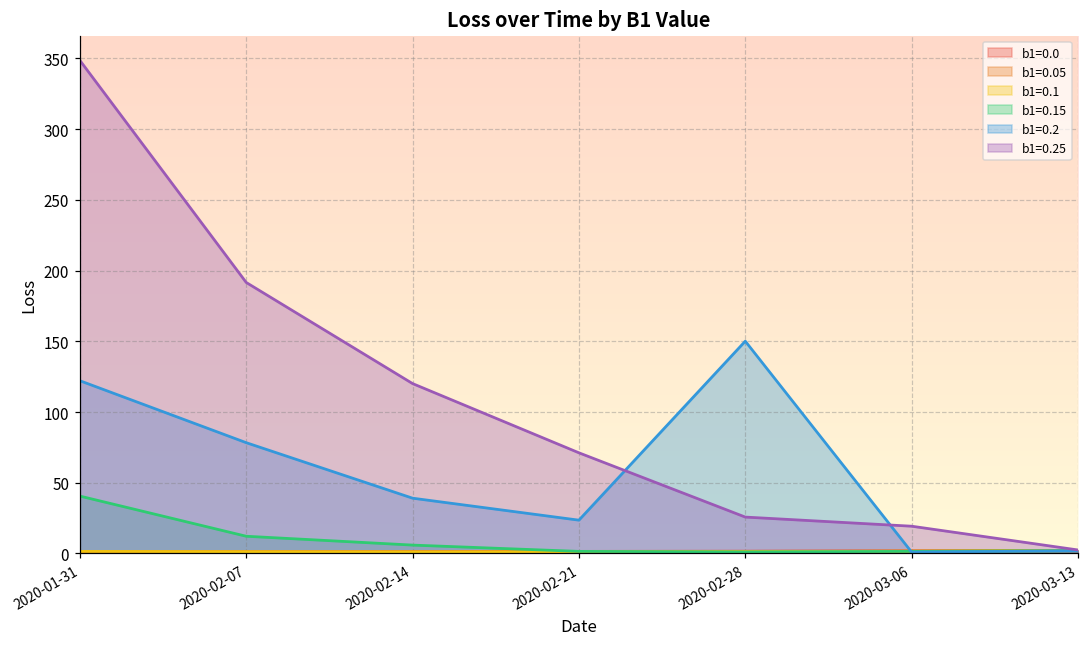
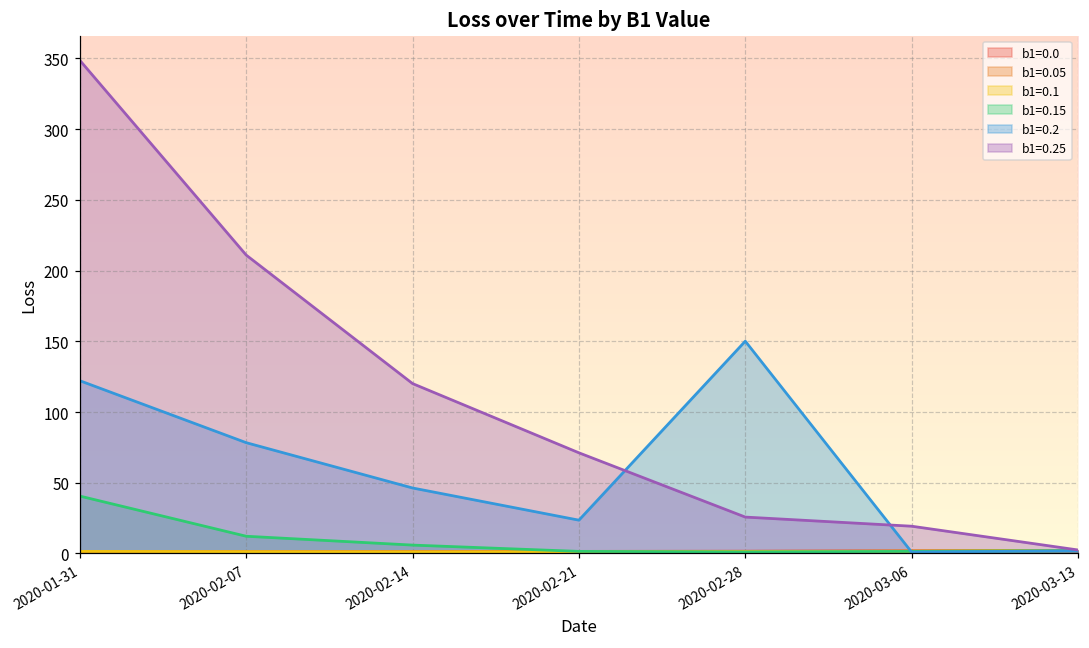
b1=0.25, 2020-02-07: 192 -> 211
b1=0.2, 2020-02-14: 39 -> 46
